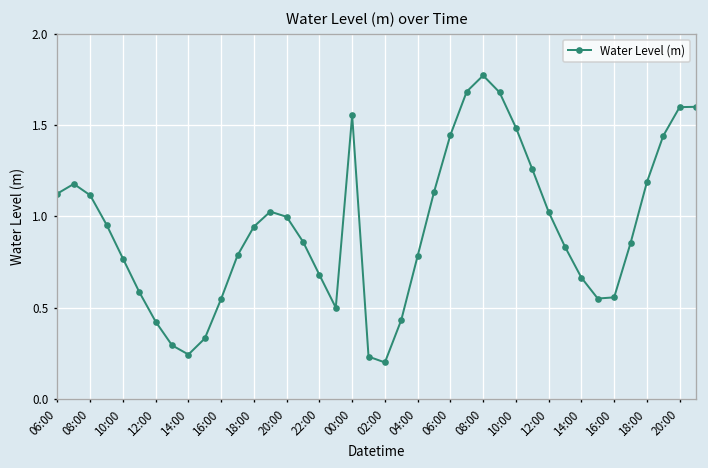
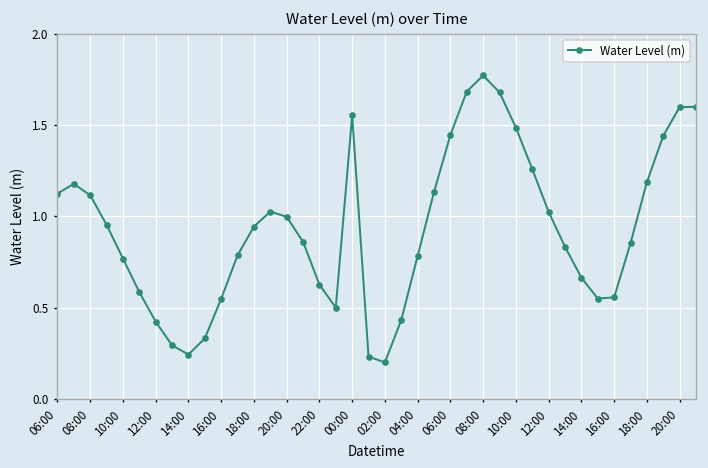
22:00: 0.68 -> 0.63
